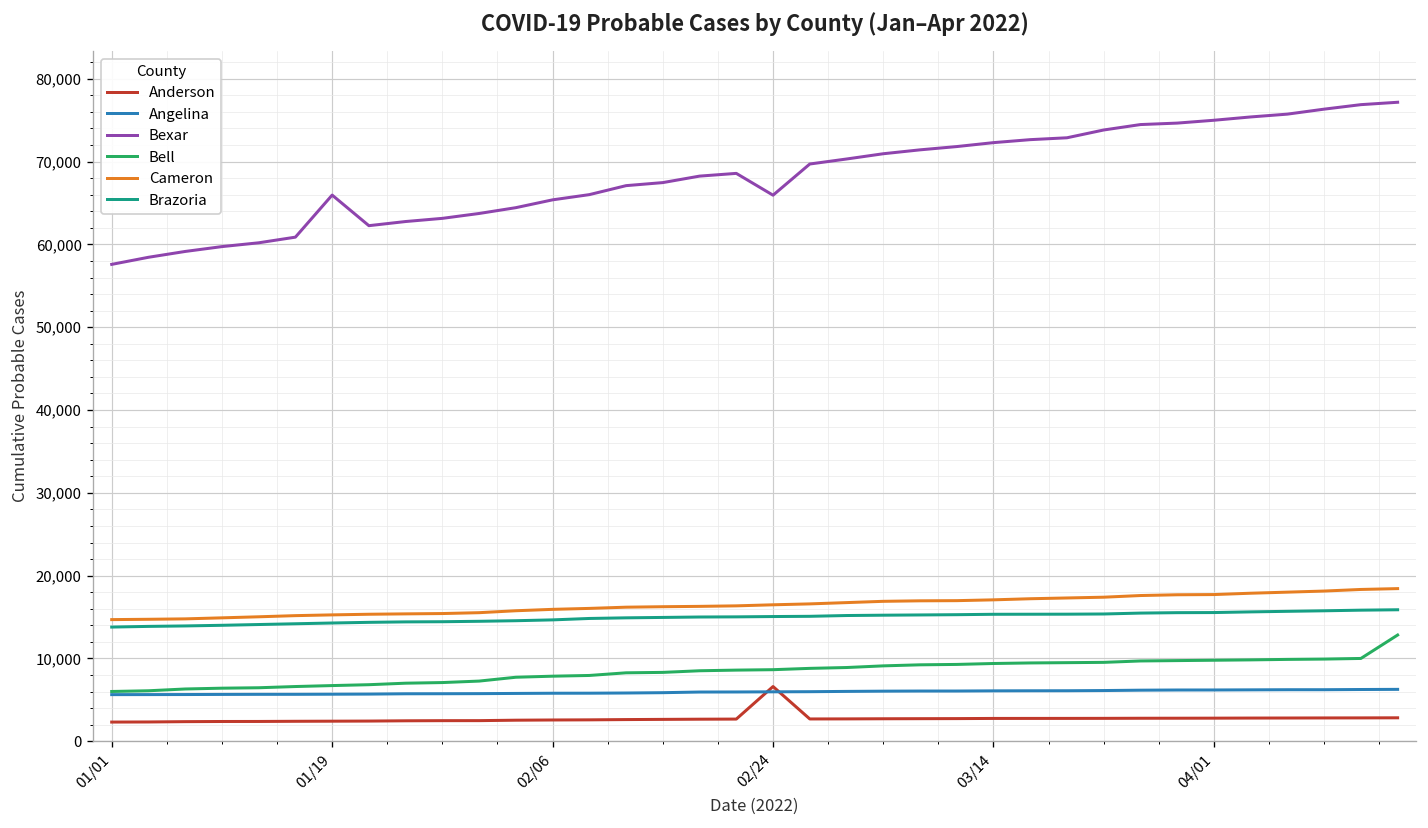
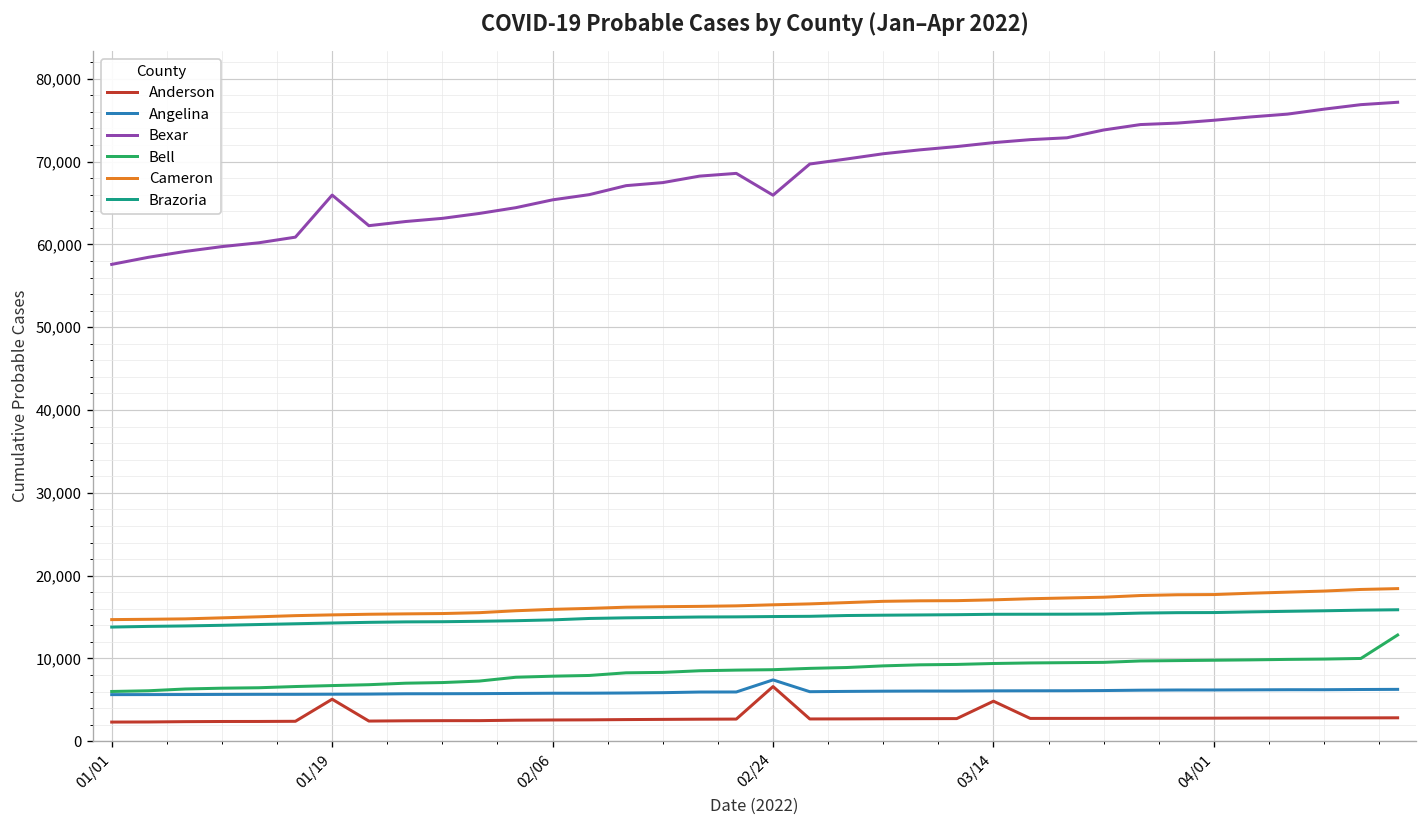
Anderson, 01/19: 2,000 -> 5,000
Angelina, 02/24: 6,000 -> 7,000
Anderson, 03/14: 3,000 -> 5,000
